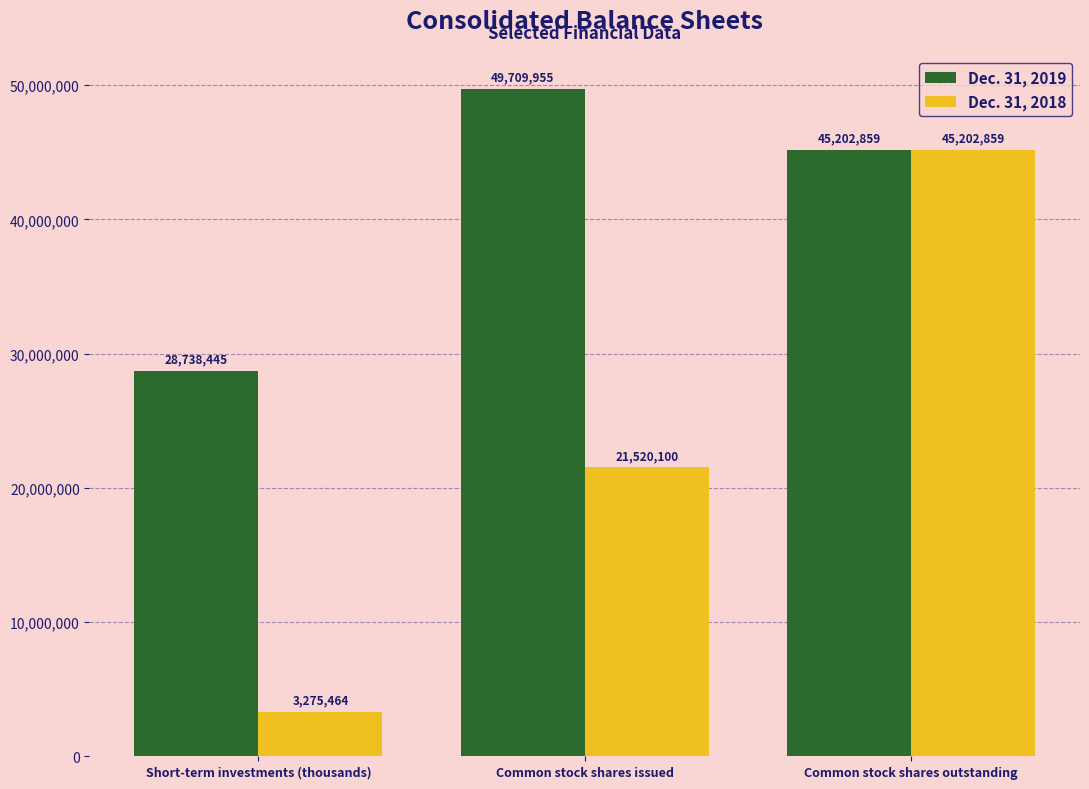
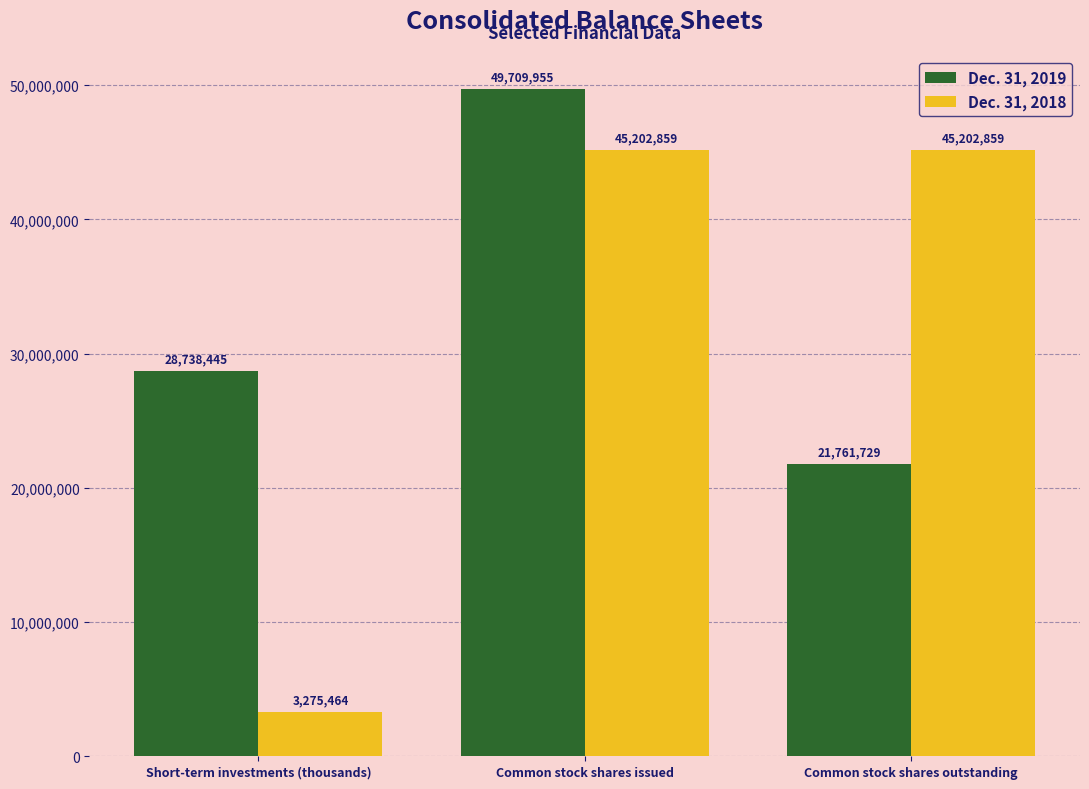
Dec. 31, 2018, Common stock shares issued: 21,520,100 -> 45,202,859
Dec. 31, 2019, Common stock shares outstanding: 45,202,859 -> 21,761,729
